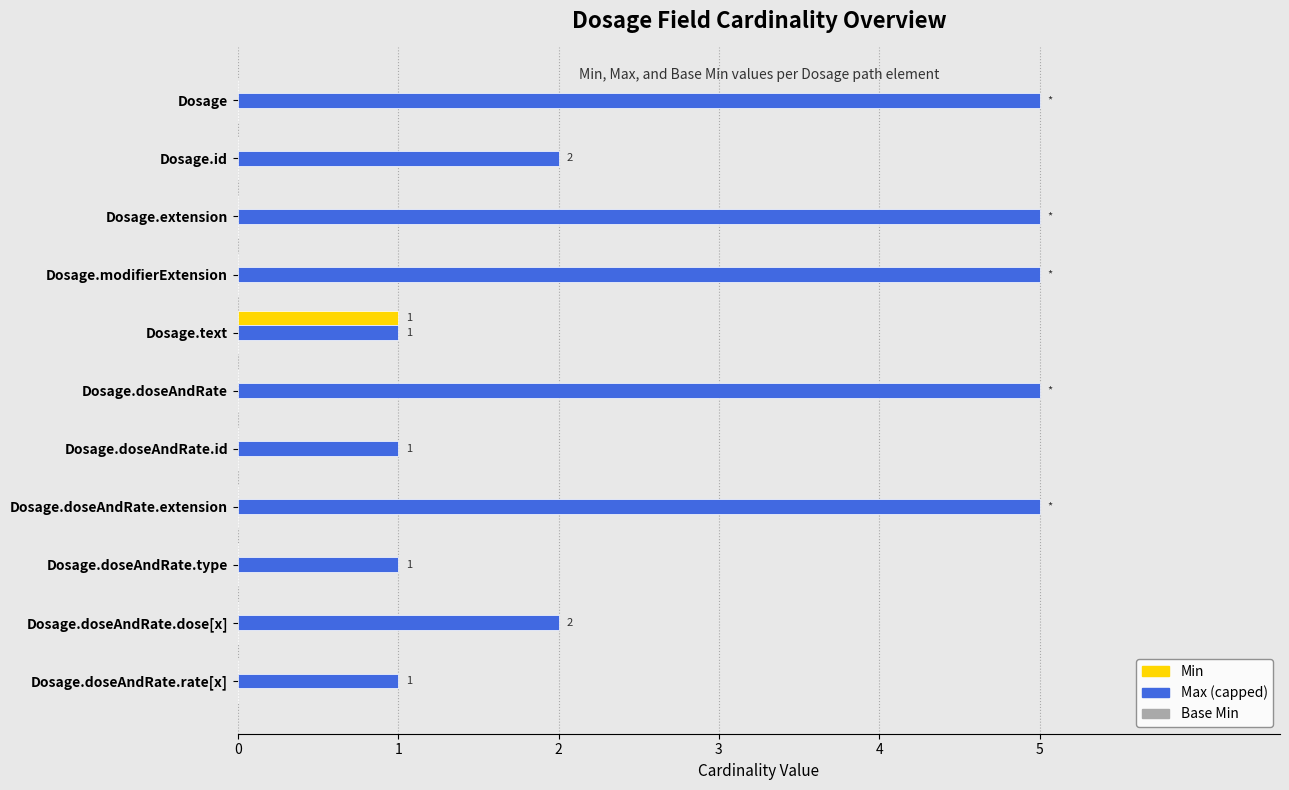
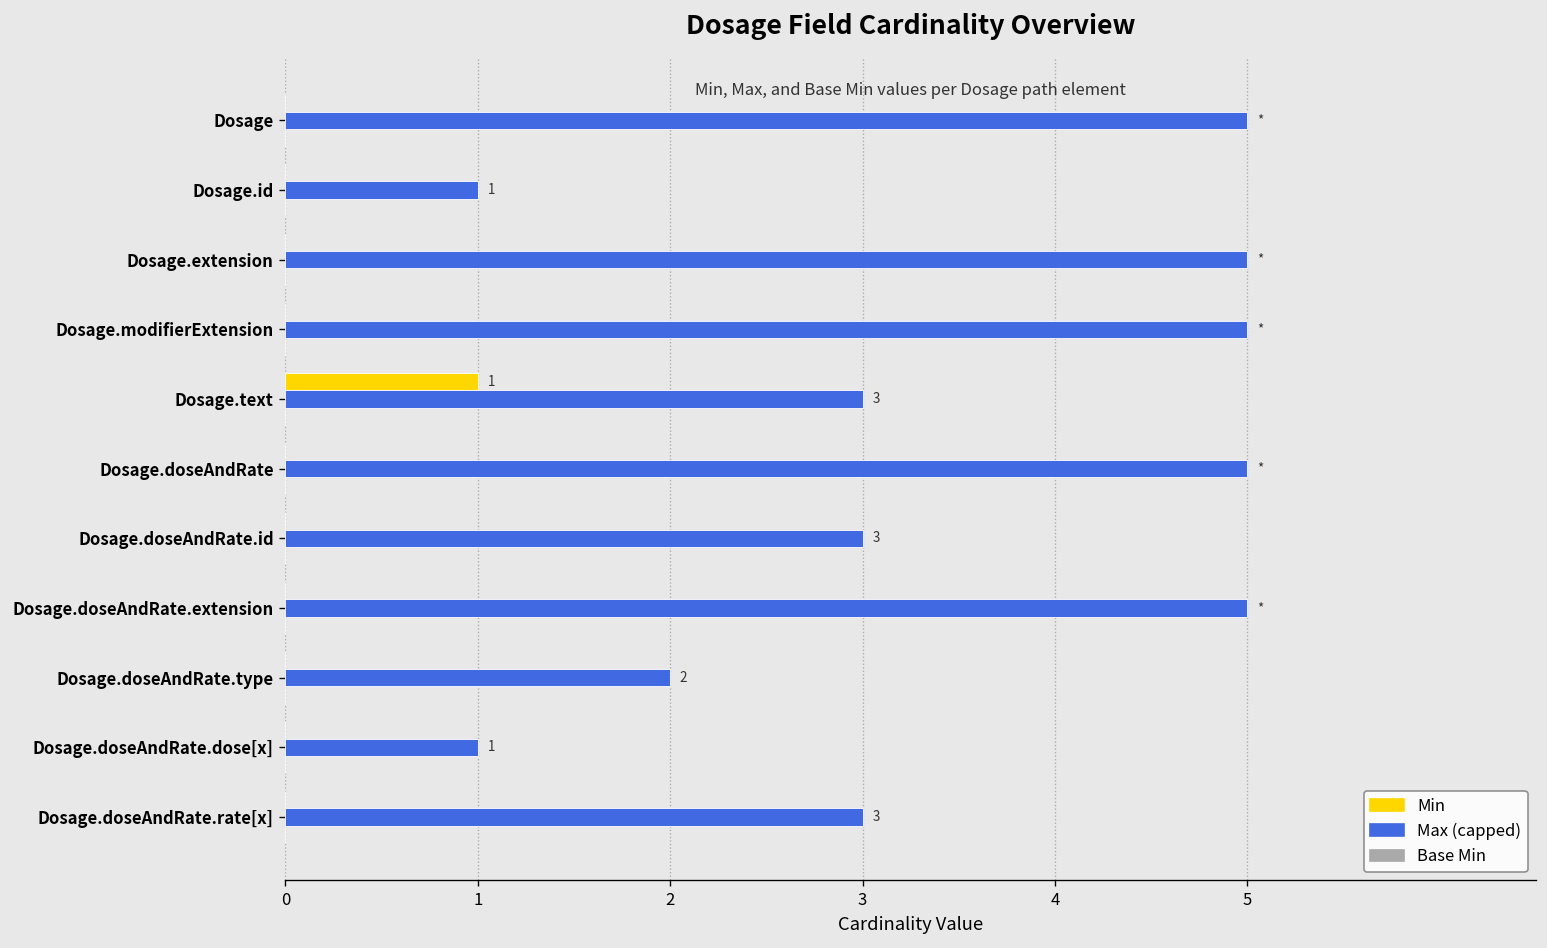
Max (capped), Dosage.id: 2 -> 1
Max (capped), Dosage.text: 1 -> 3
Max (capped), Dosage.doseAndRate.id: 1 -> 3
Max (capped), Dosage.doseAndRate.type: 1 -> 2
Max (capped), Dosage.doseAndRate.dose[x]: 2 -> 1
Max (capped), Dosage.doseAndRate.rate[x]: 1 -> 3
